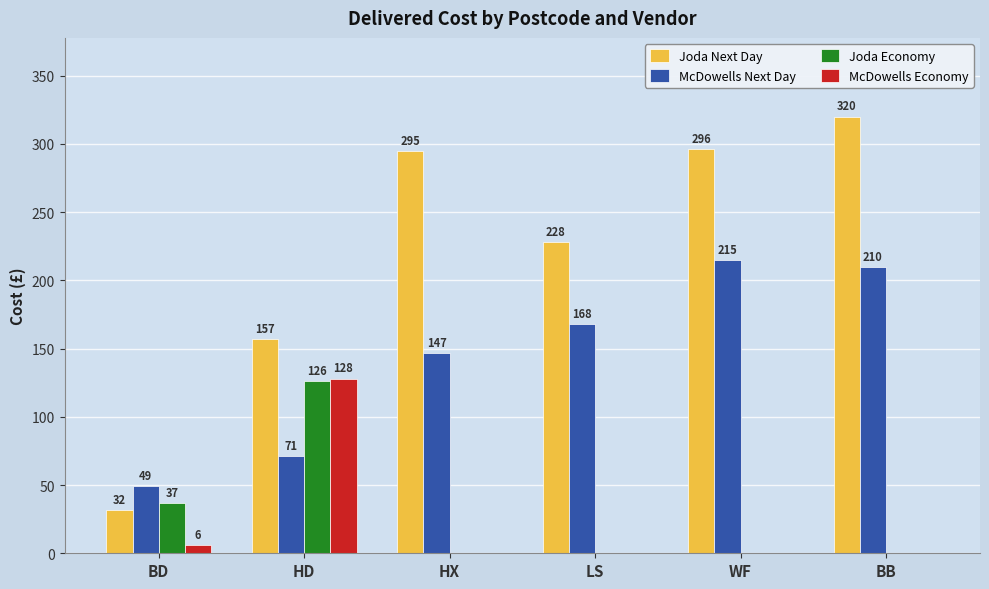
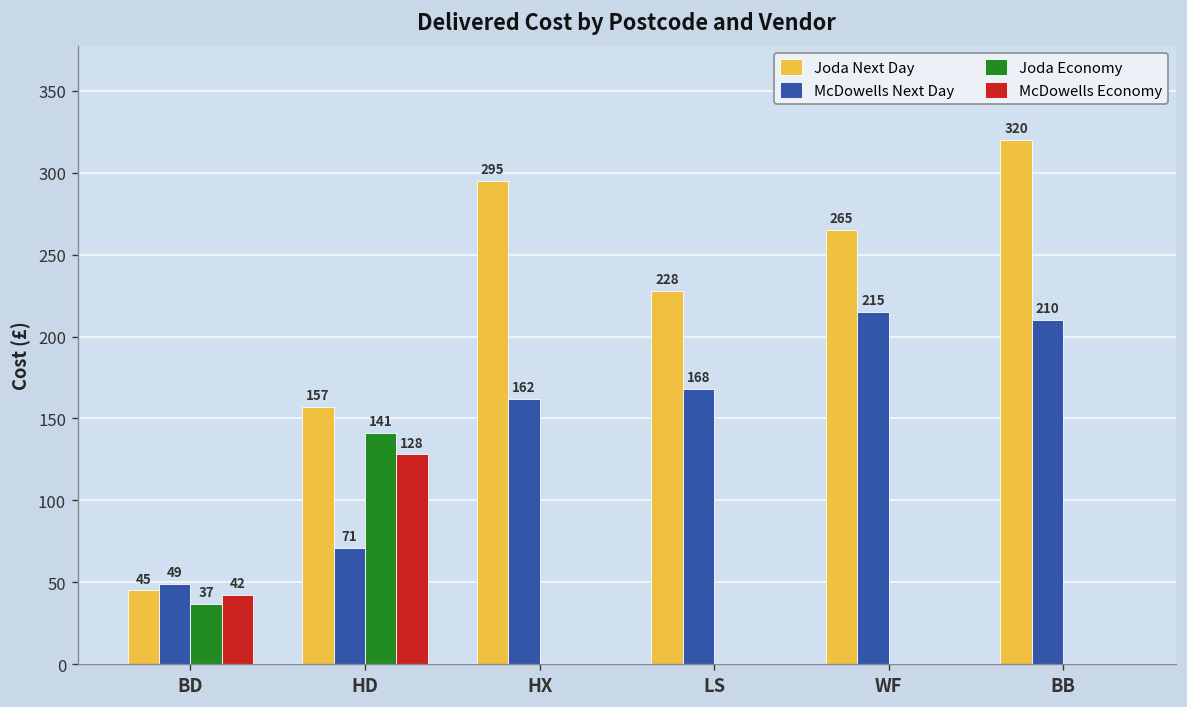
Joda Next Day, BD: 32 -> 45
McDowells Economy, BD: 6 -> 42
Joda Economy, HD: 126 -> 141
McDowells Next Day, HX: 147 -> 162
Joda Next Day, WF: 296 -> 265
